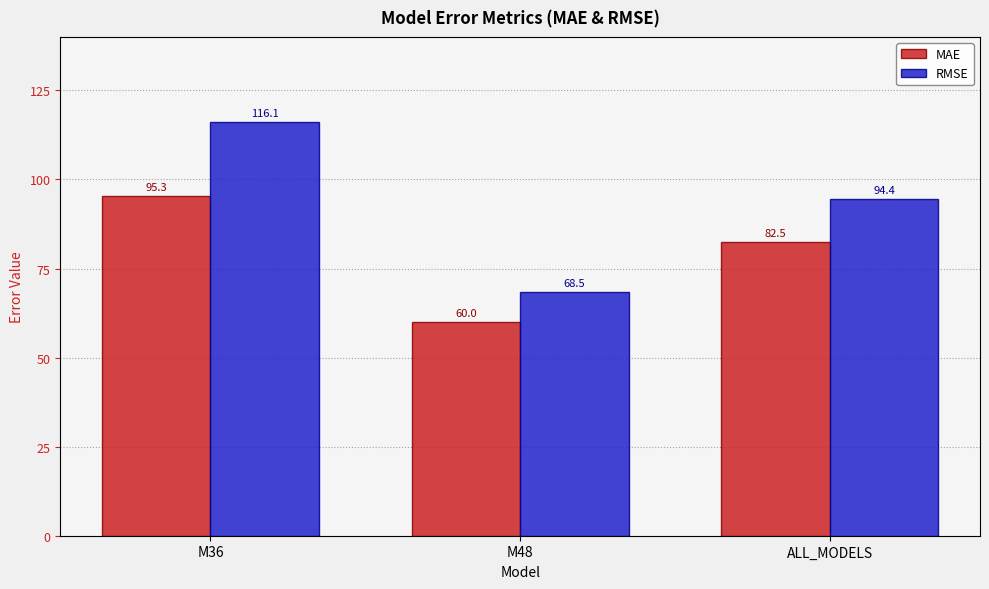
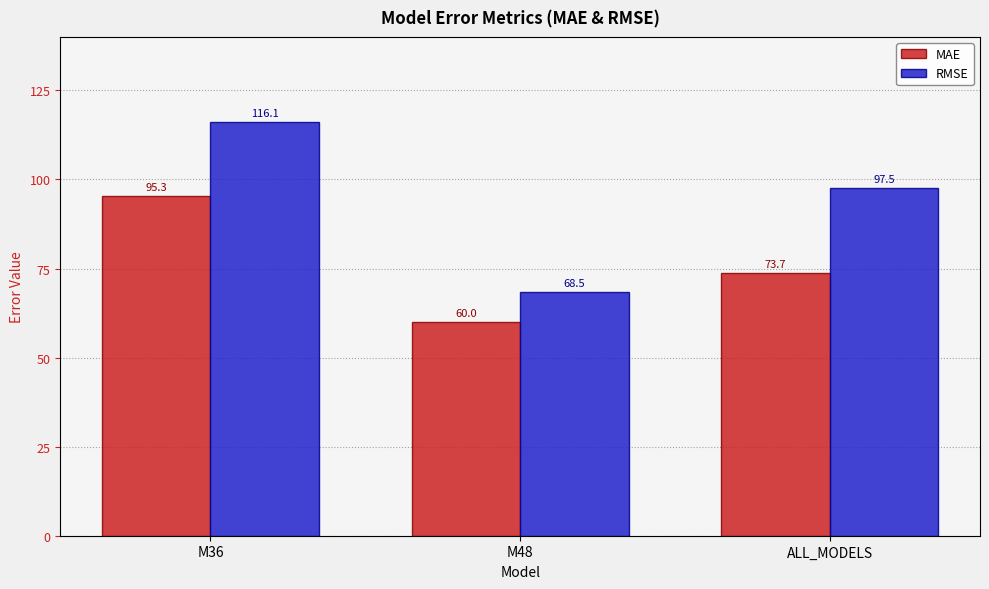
MAE, ALL_MODELS: 82.5 -> 73.7
RMSE, ALL_MODELS: 94.4 -> 97.5
